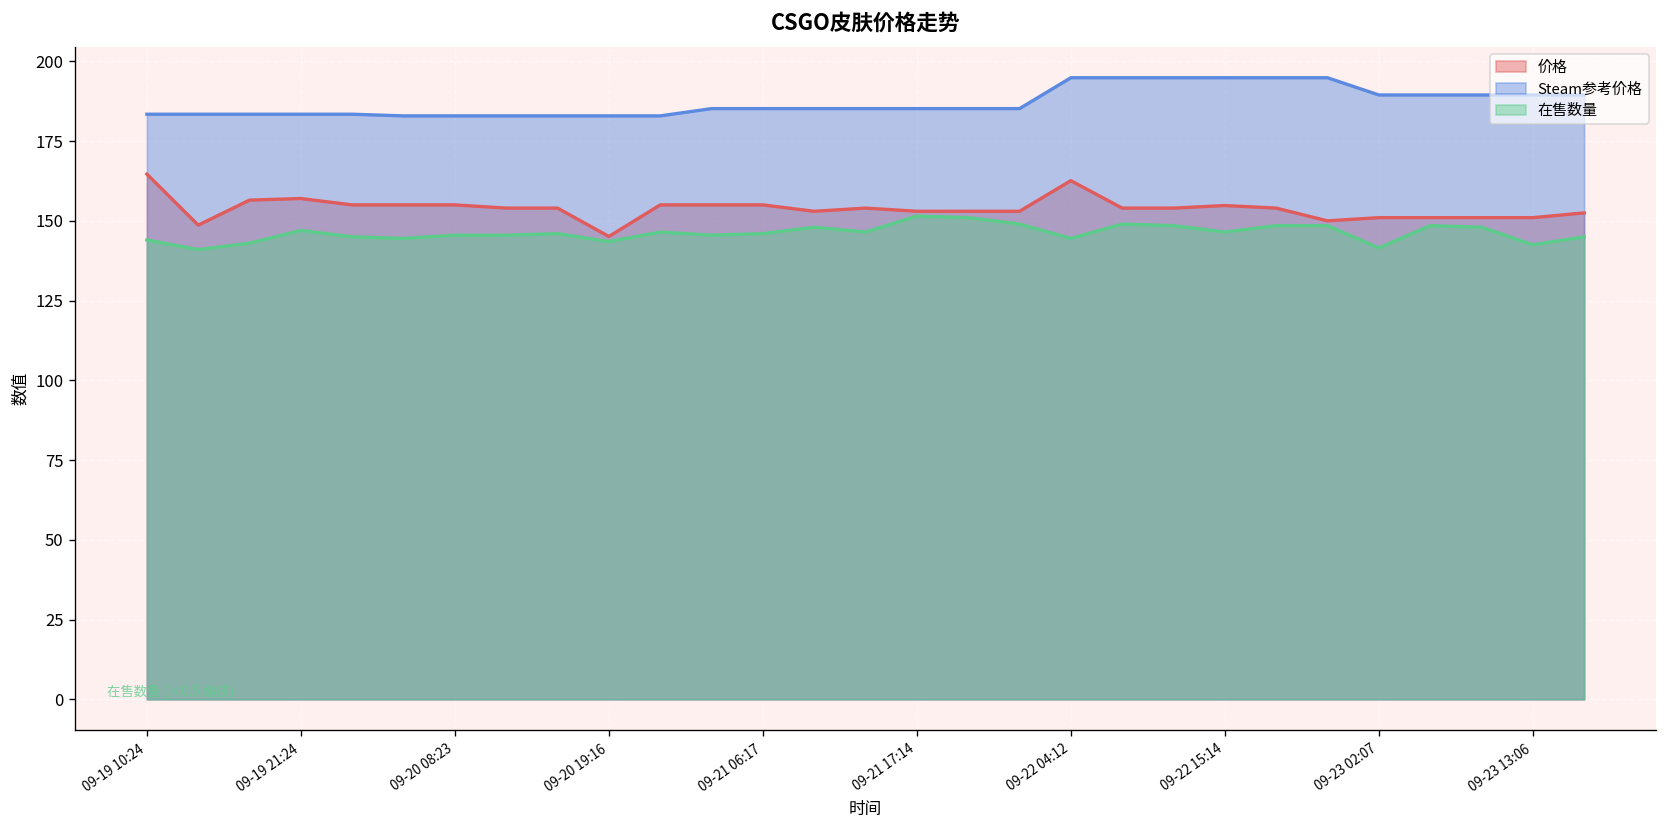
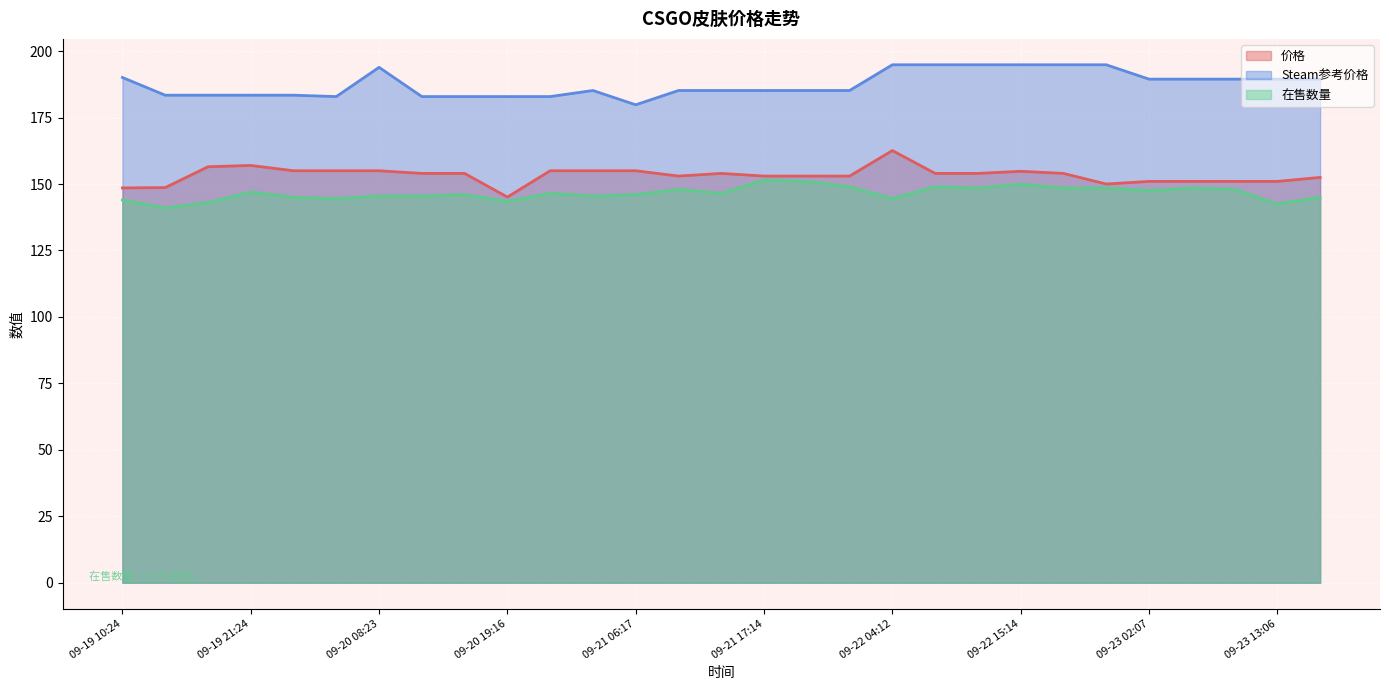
价格, 09-19 10:24: 165 -> 149
Steam参考价格, 09-19 10:24: 183 -> 190
Steam参考价格, 09-20 08:23: 183 -> 194
Steam参考价格, 09-21 06:17: 185 -> 180
在售数量, 09-22 15:14: 147 -> 150
在售数量, 09-23 02:07: 142 -> 148
